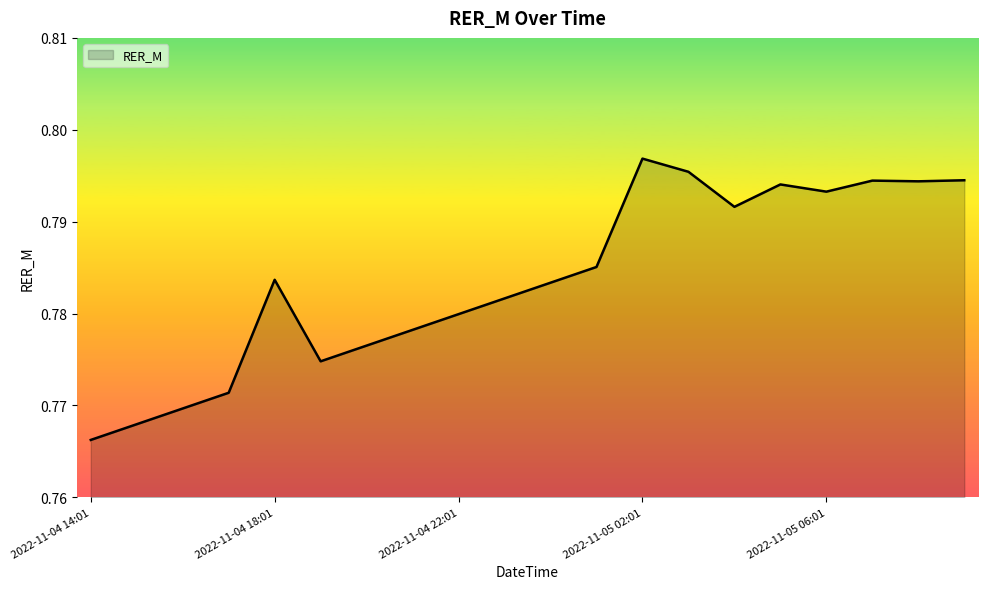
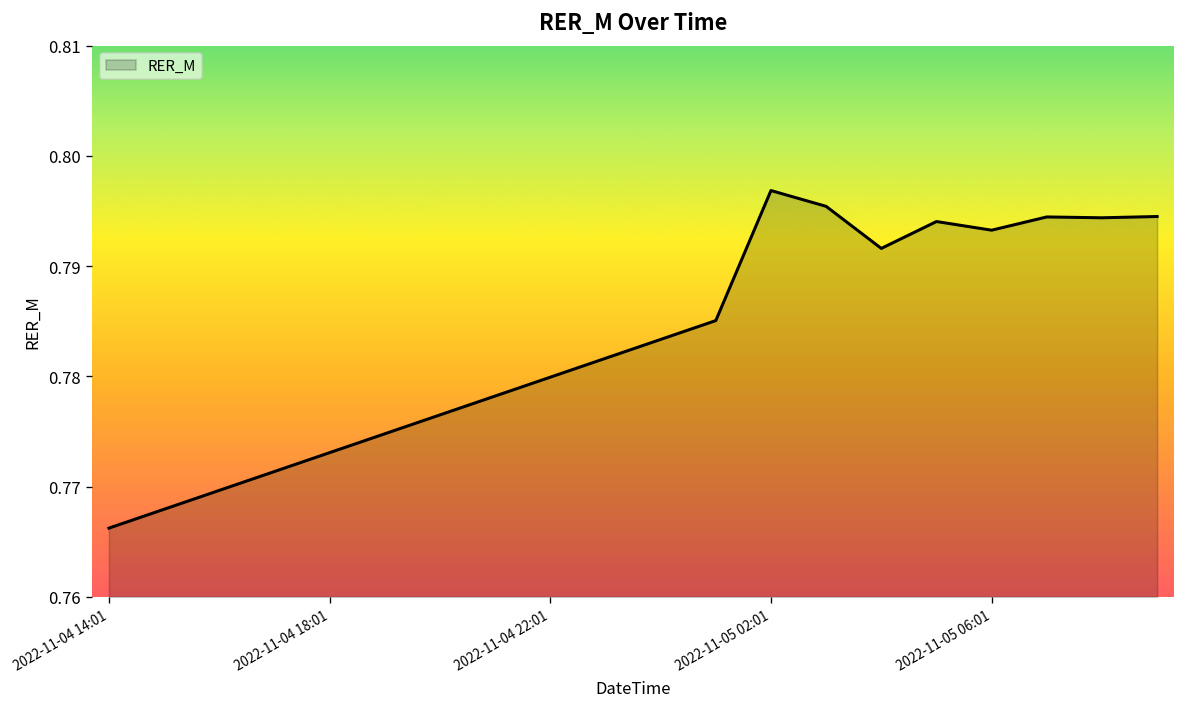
2022-11-04 18:01: 0.784 -> 0.773
